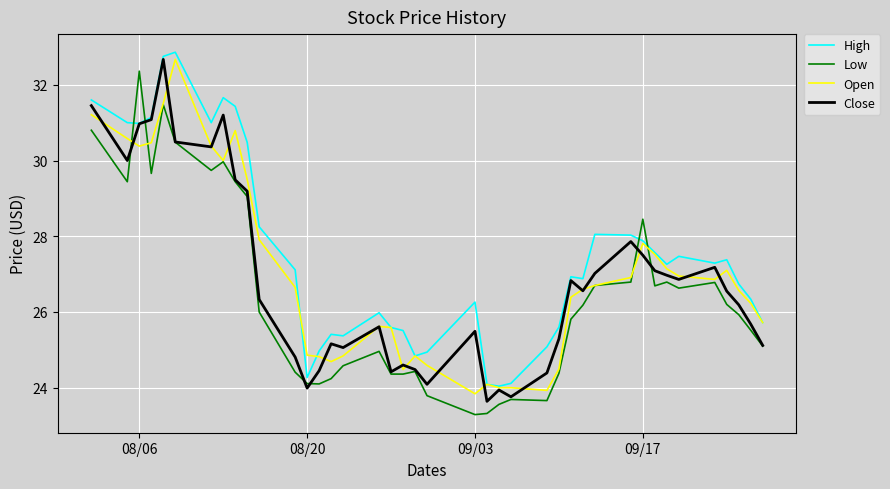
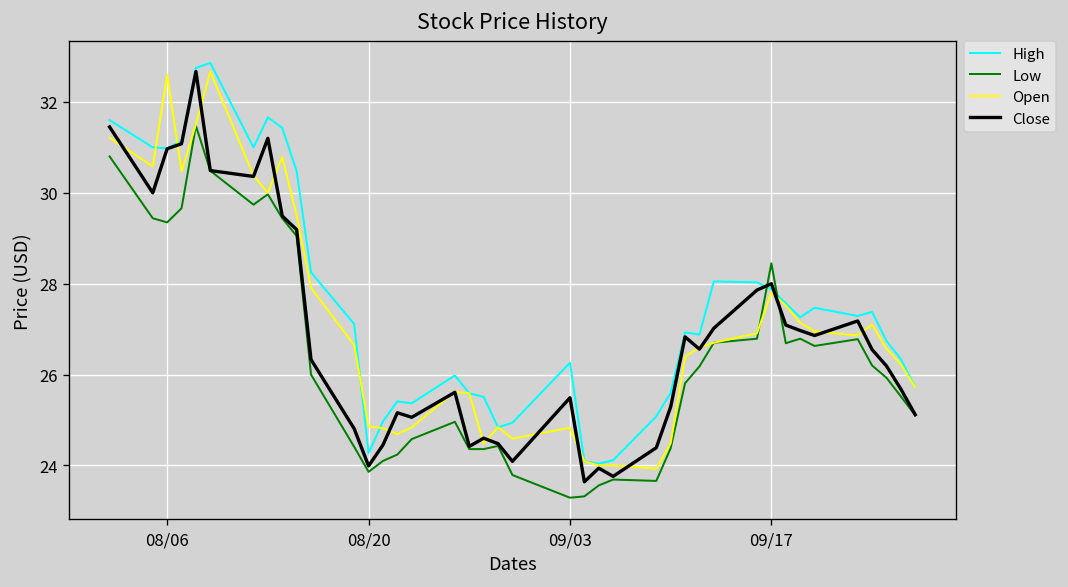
Low, 08/06: 32.4 -> 29.4
Open, 08/06: 30.4 -> 32.6
Low, 08/20: 24.1 -> 23.9
Open, 09/03: 23.8 -> 24.8
Close, 09/17: 27.5 -> 28.0
